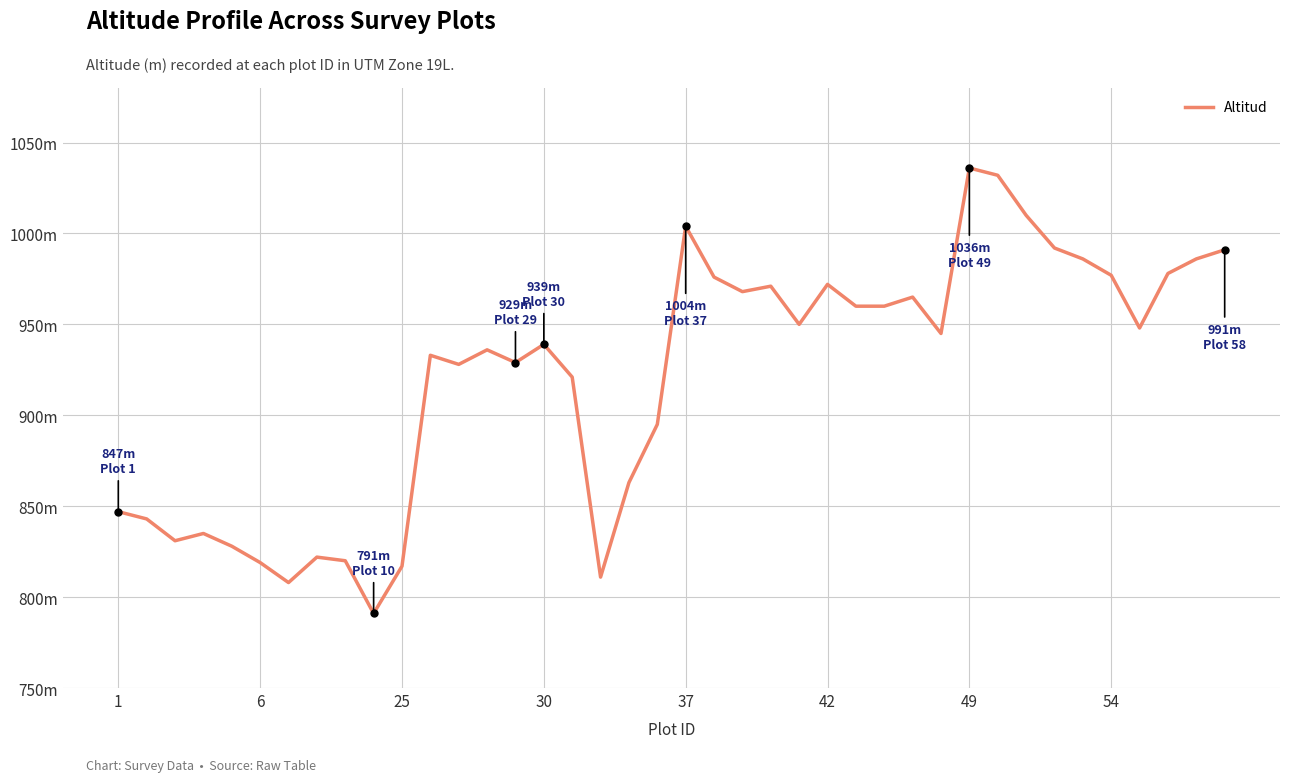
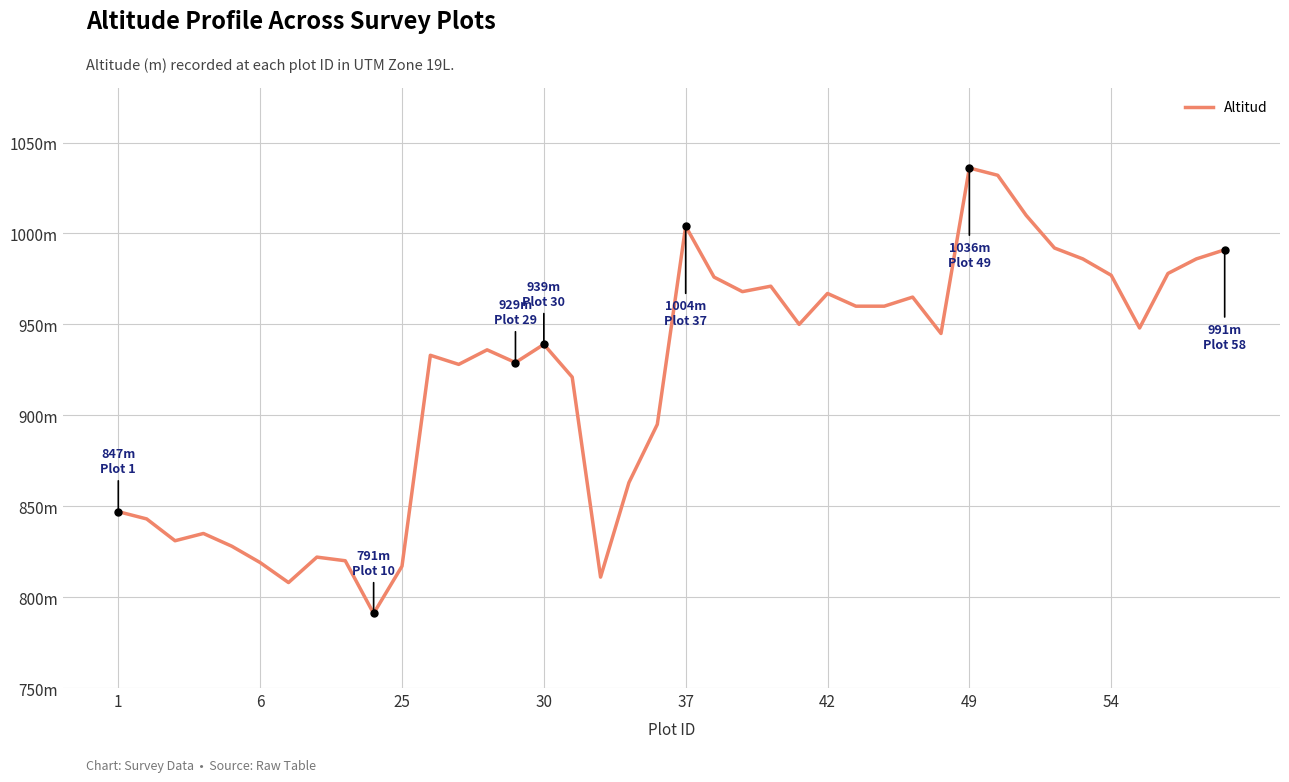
Altitud, 42: 972m -> 967m
